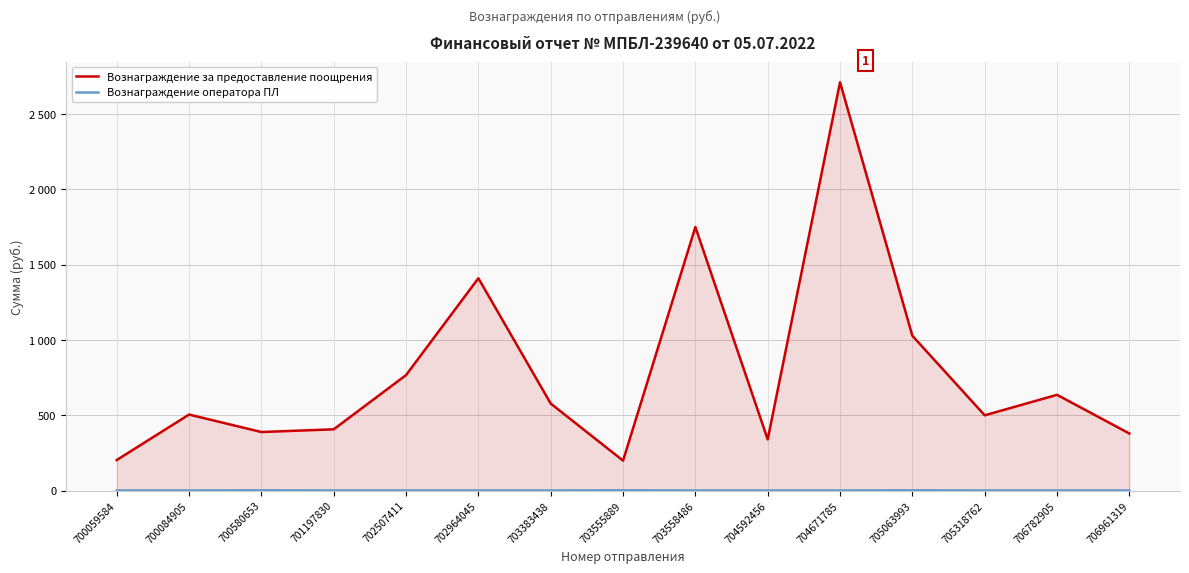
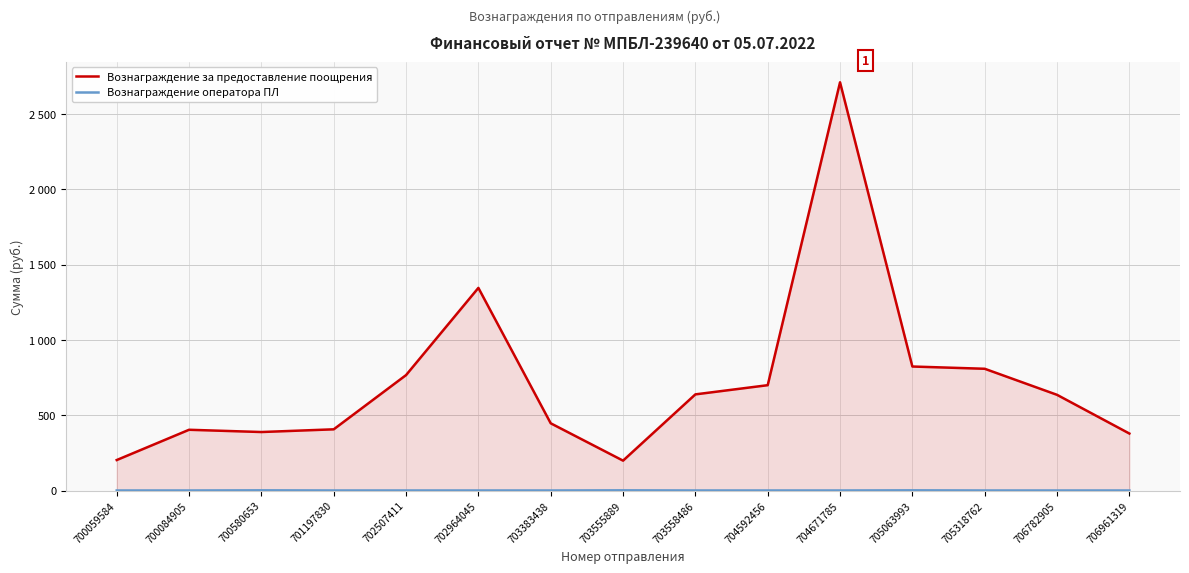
Вознаграждение за предоставление поощрения, 700084905: 510 -> 400
Вознаграждение за предоставление поощрения, 702964045: 1410 -> 1350
Вознаграждение за предоставление поощрения, 703383438: 580 -> 450
Вознаграждение за предоставление поощрения, 703558486: 1750 -> 640
Вознаграждение за предоставление поощрения, 704592456: 340 -> 700
Вознаграждение за предоставление поощрения, 705063993: 1030 -> 820
Вознаграждение за предоставление поощрения, 705318762: 500 -> 810
